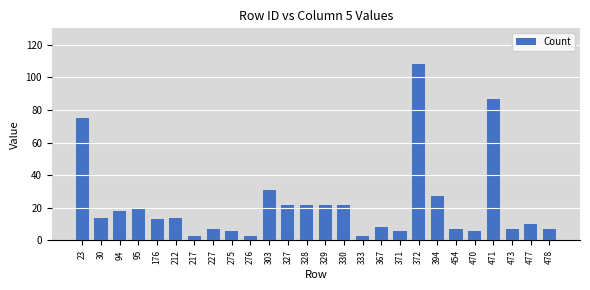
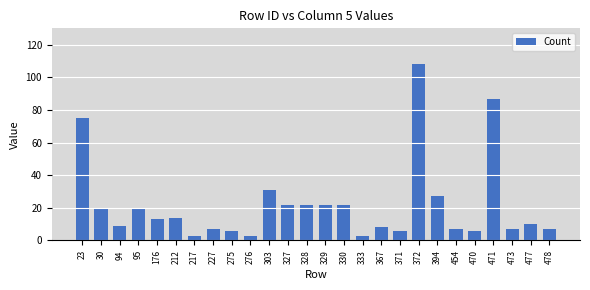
30: 14 -> 20
94: 18 -> 9
